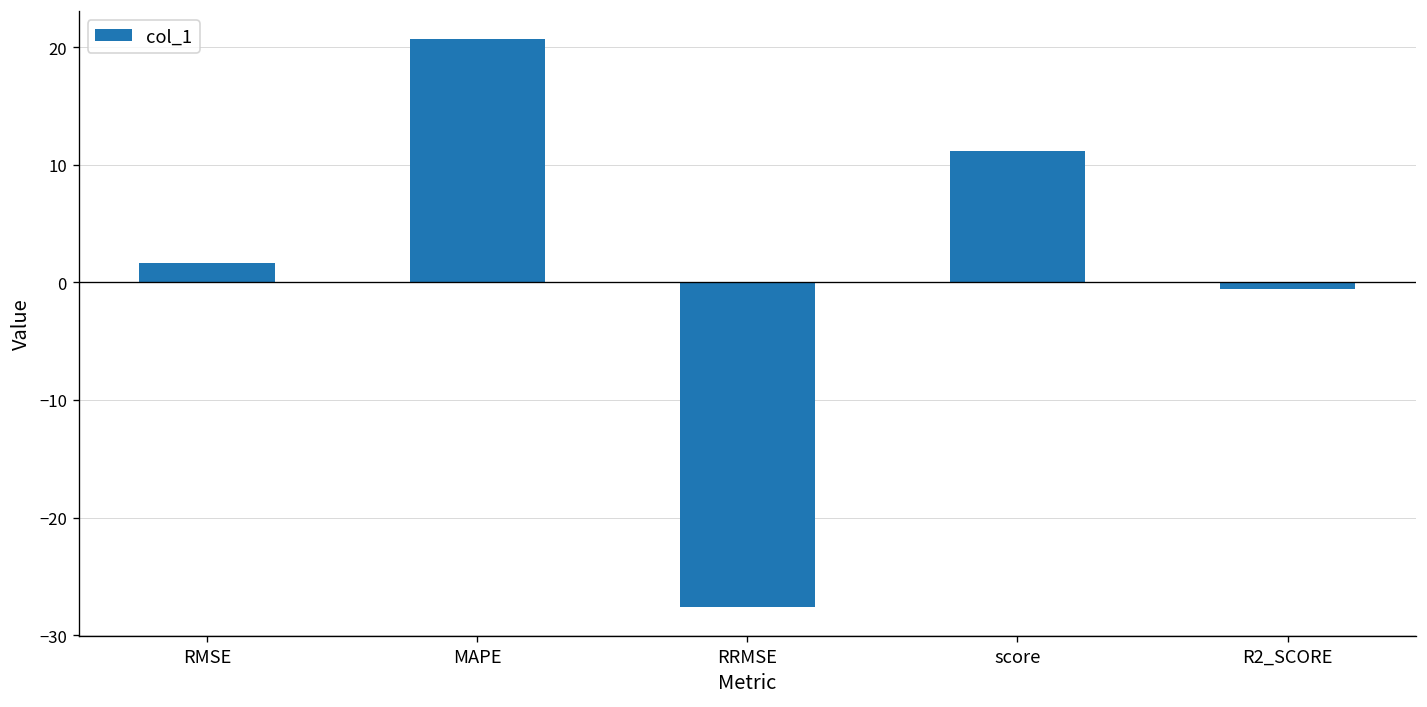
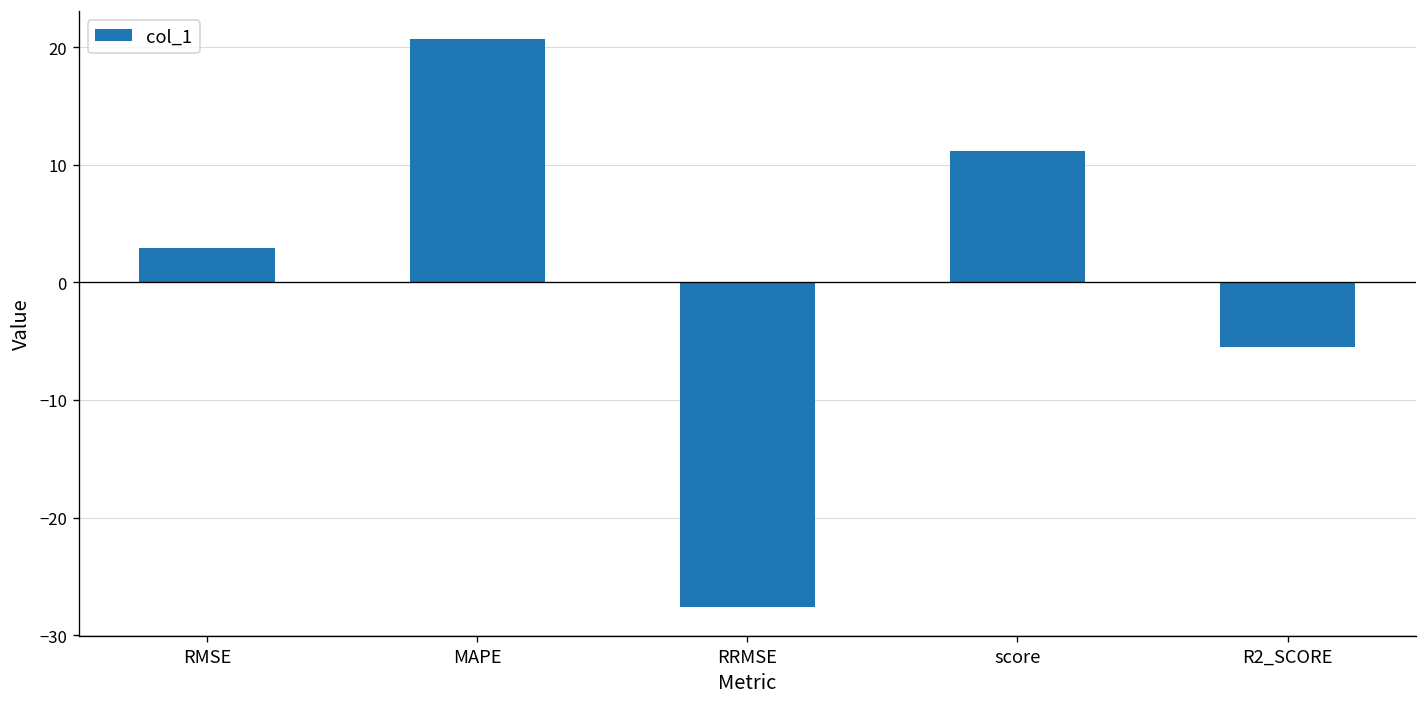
RMSE: 2 -> 3
R2_SCORE: -1 -> -6
